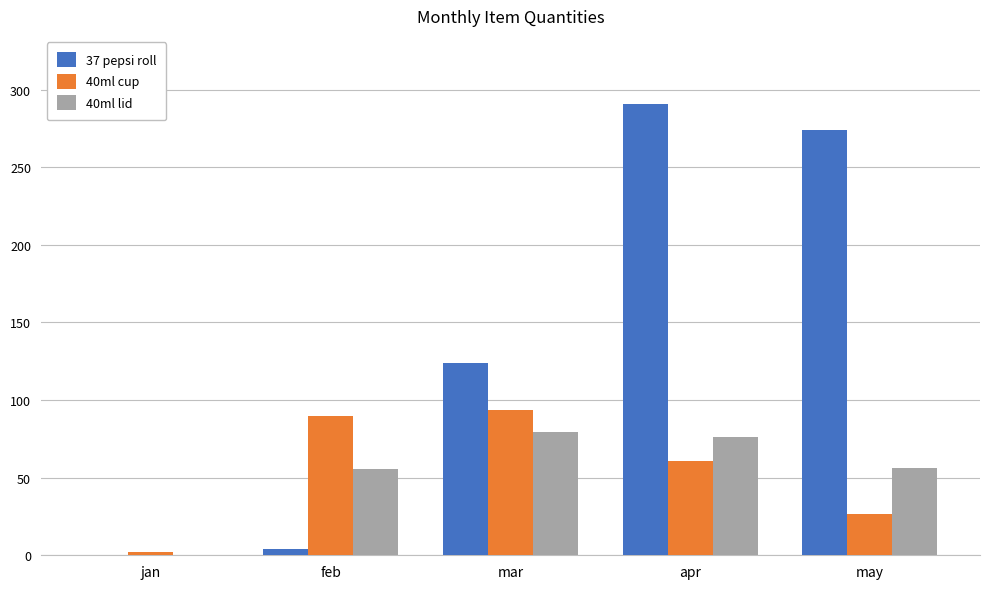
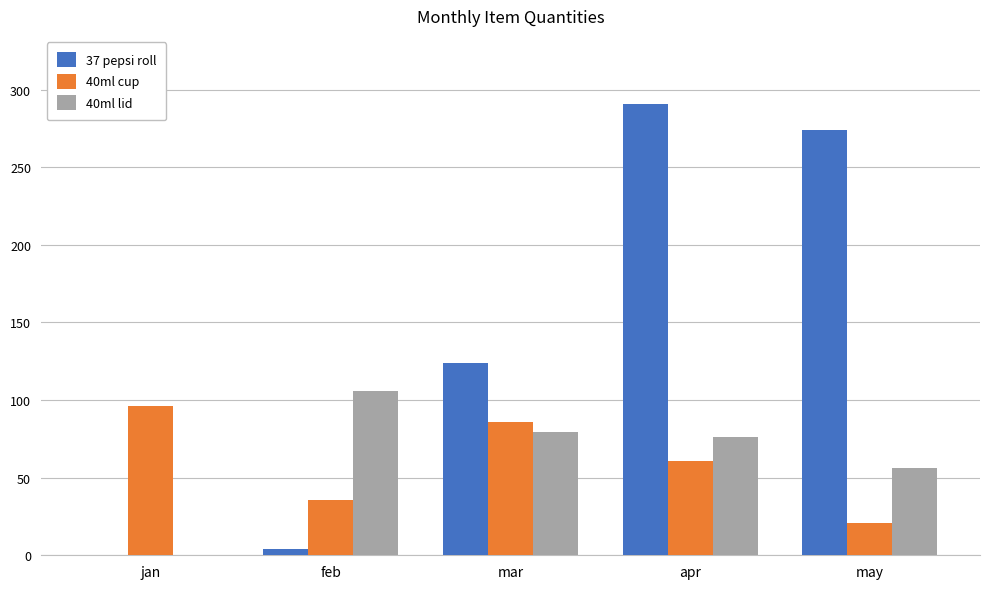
40ml cup, jan: 2 -> 96
40ml cup, feb: 90 -> 35
40ml lid, feb: 56 -> 106
40ml cup, mar: 94 -> 86
40ml cup, may: 26 -> 21
